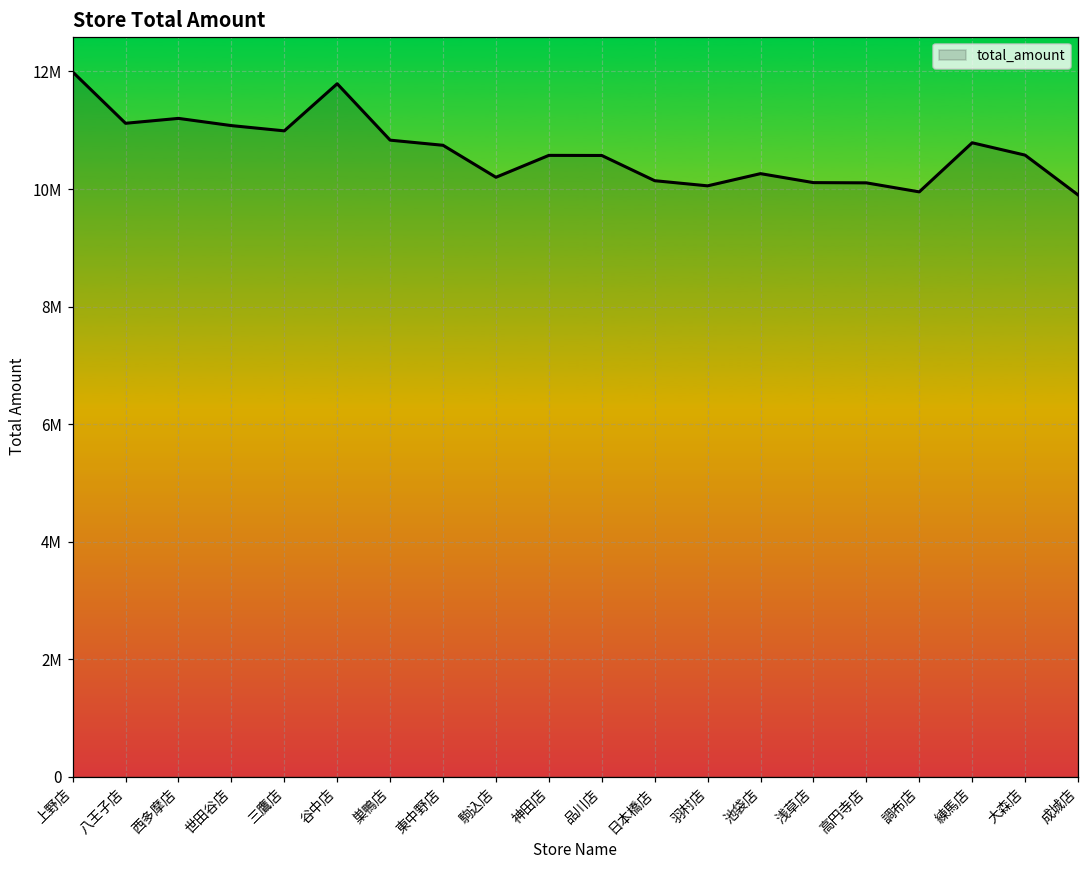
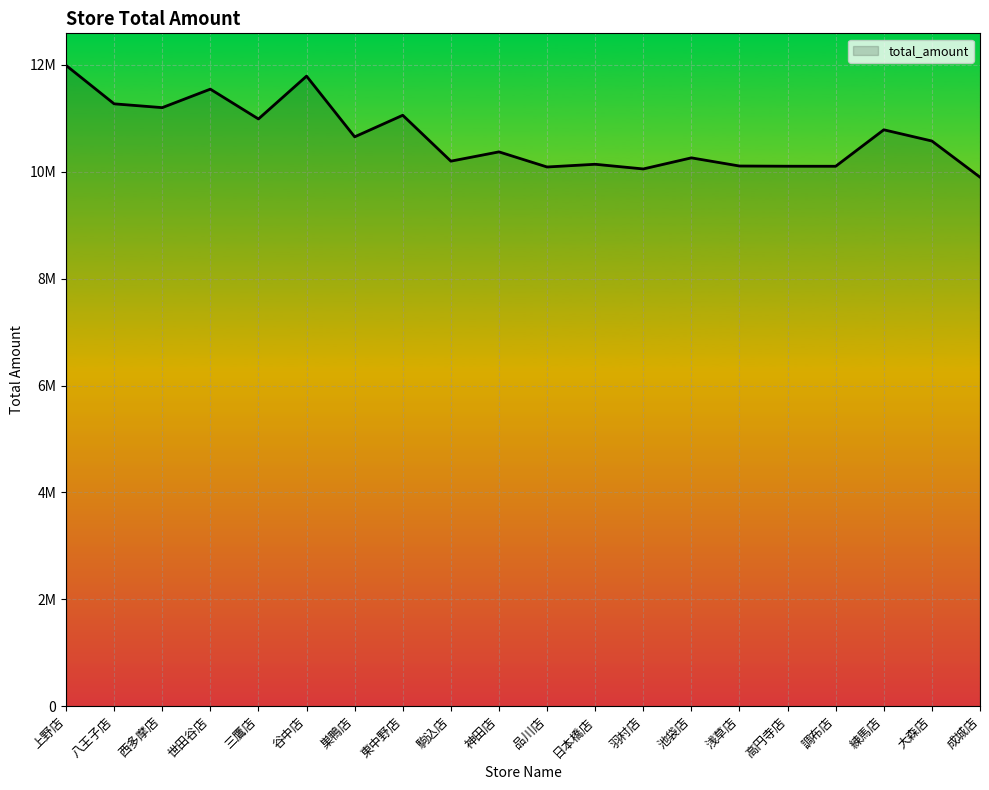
八王子店: 11100000 -> 11300000
世田谷店: 11100000 -> 11500000
巣鴨店: 10800000 -> 10700000
東中野店: 10700000 -> 11100000
神田店: 10600000 -> 10400000
品川店: 10600000 -> 10100000
調布店: 10000000 -> 10100000
